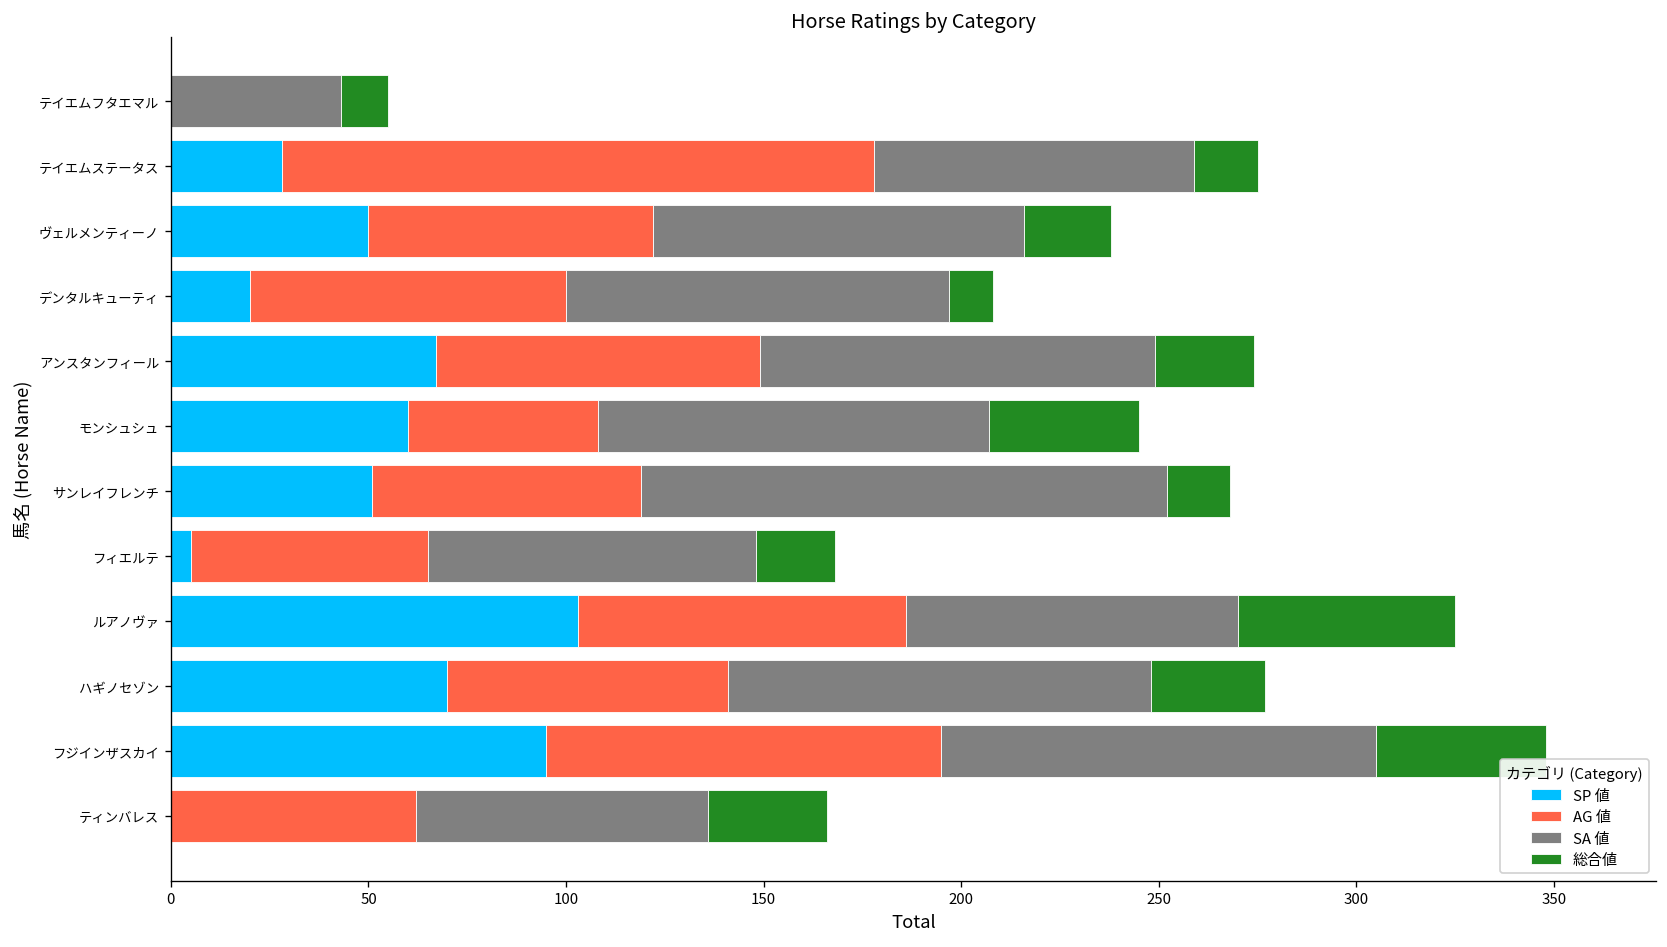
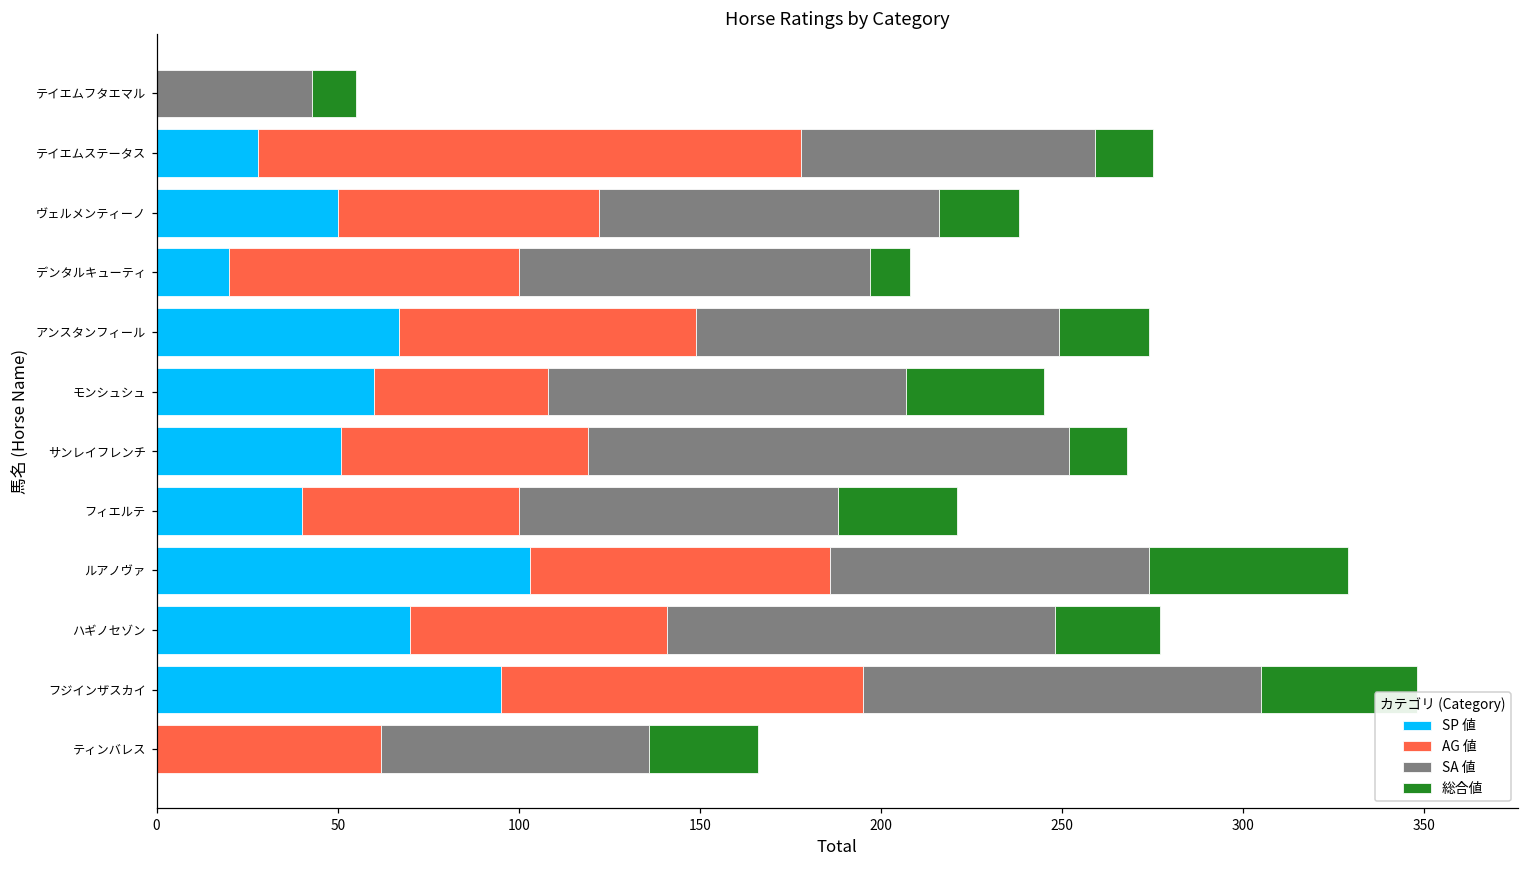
SP 値, フィエルテ: 5 -> 40
SA 値, フィエルテ: 83 -> 88
総合値, フィエルテ: 20 -> 33
SA 値, ルアノヴァ: 84 -> 88
